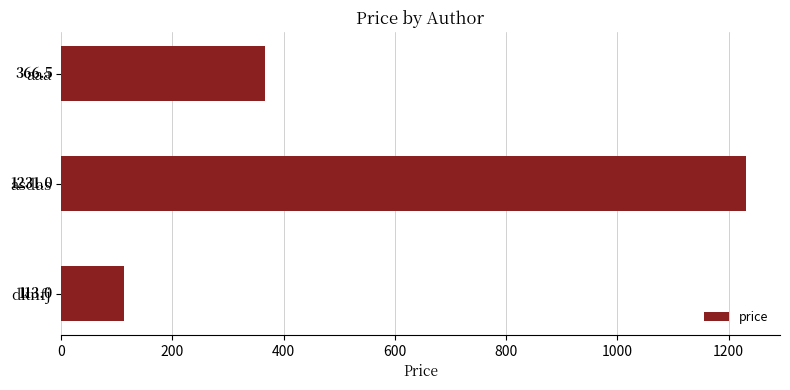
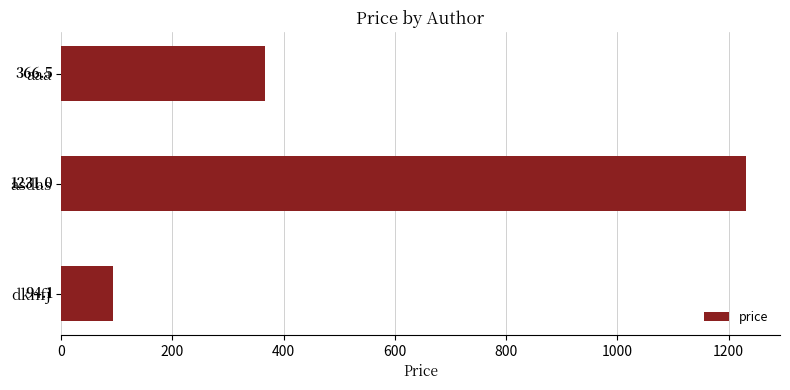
dknfj: 113.0 -> 94.1
